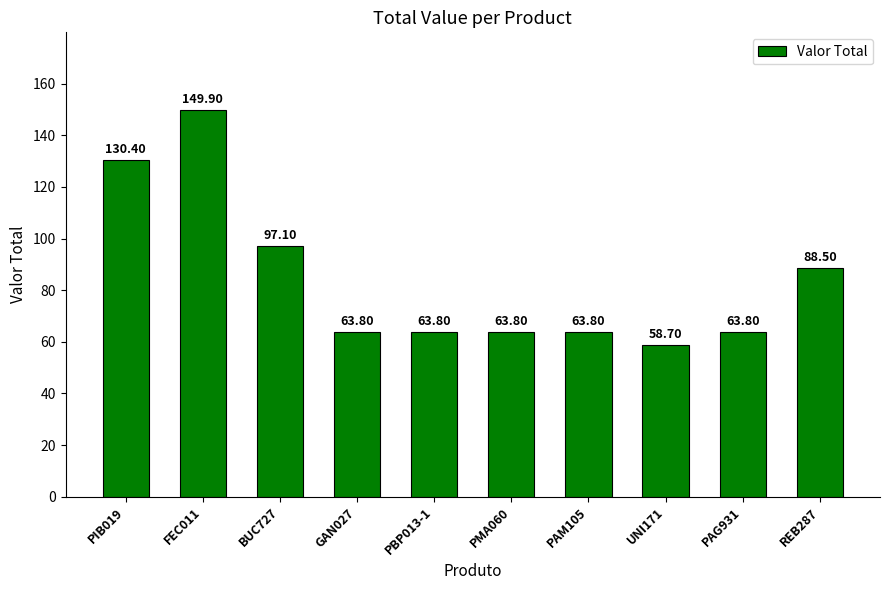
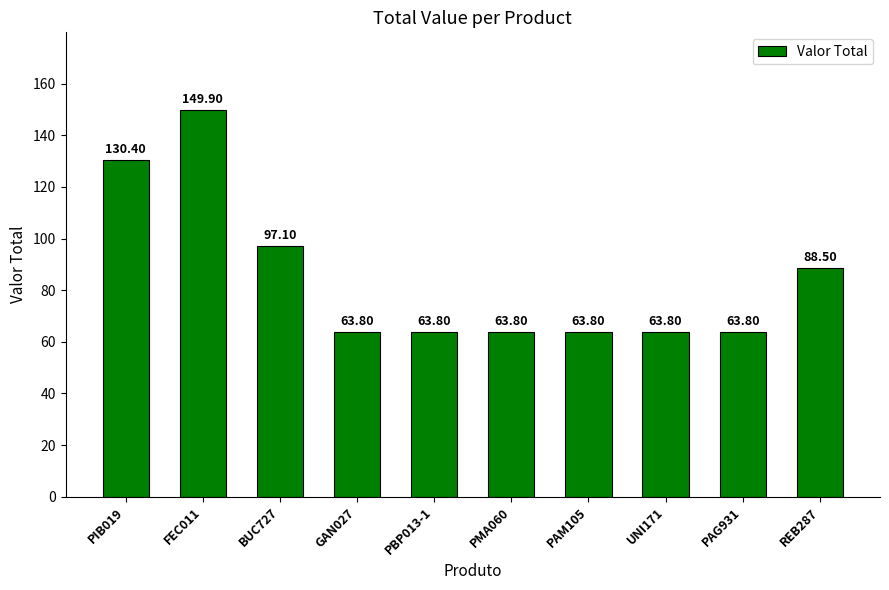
UNI171: 58.70 -> 63.80
